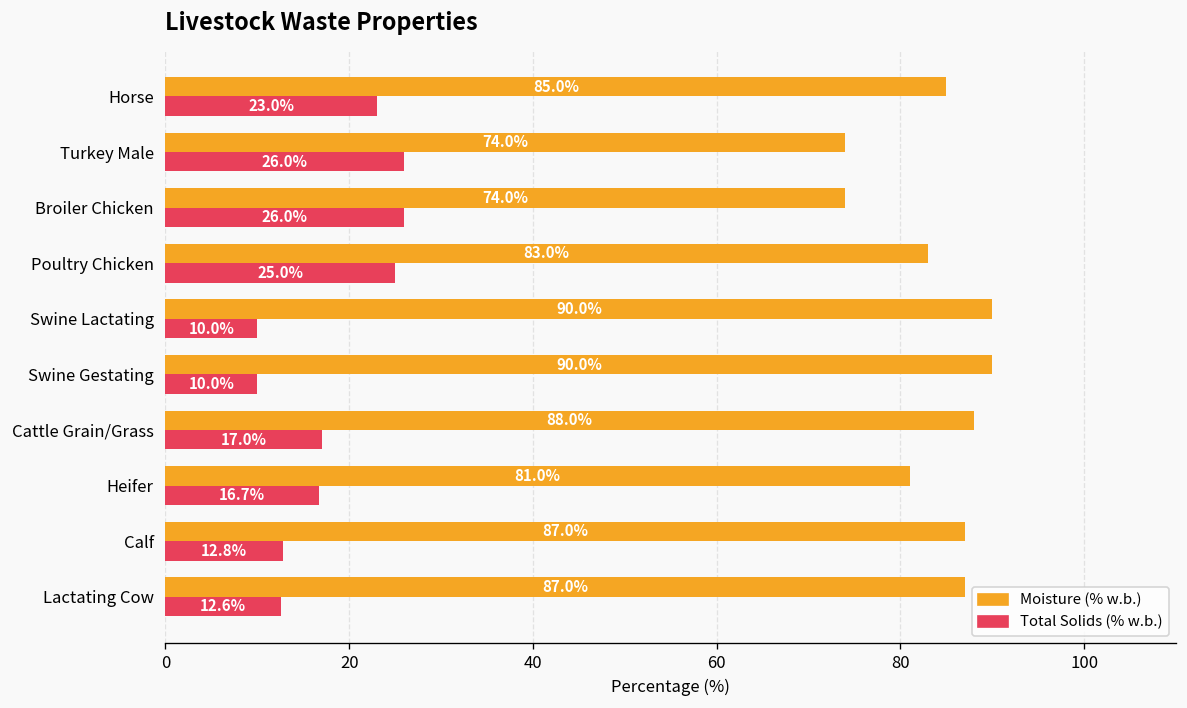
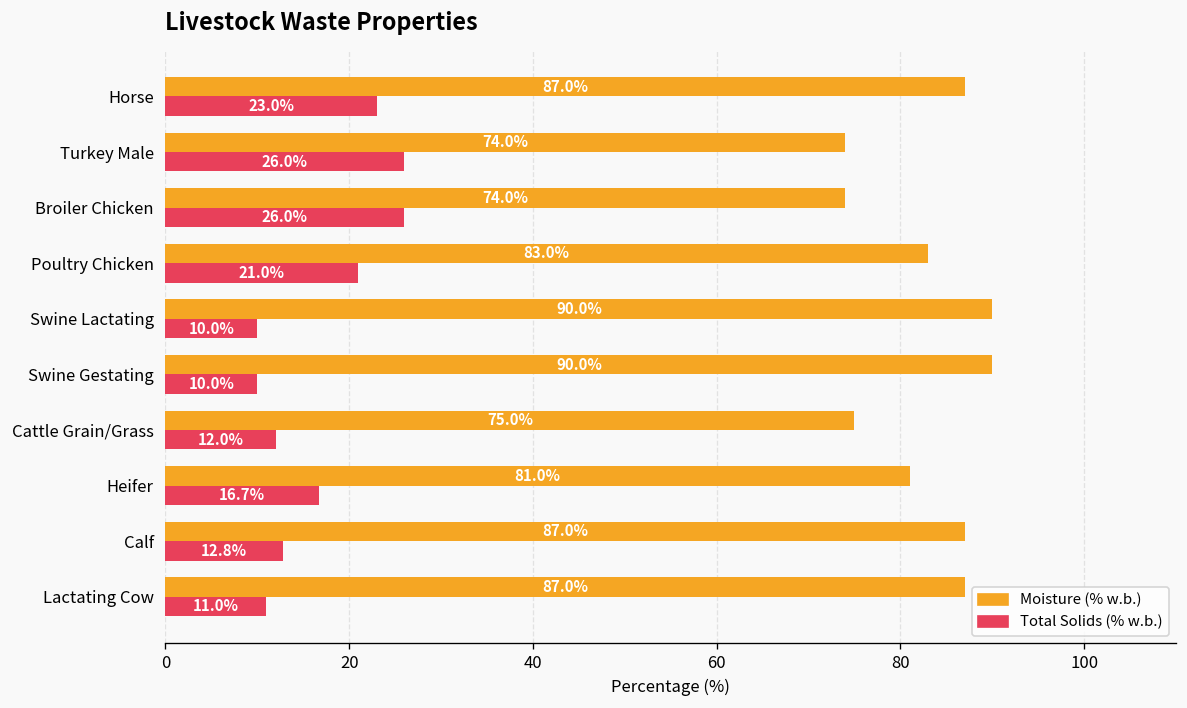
Moisture (% w.b.), Horse: 85.0% -> 87.0%
Total Solids (% w.b.), Poultry Chicken: 25.0% -> 21.0%
Moisture (% w.b.), Cattle Grain/Grass: 88.0% -> 75.0%
Total Solids (% w.b.), Cattle Grain/Grass: 17.0% -> 12.0%
Total Solids (% w.b.), Lactating Cow: 12.6% -> 11.0%
